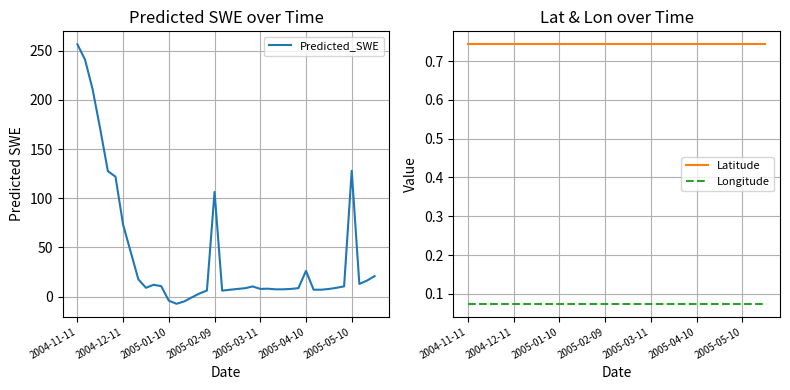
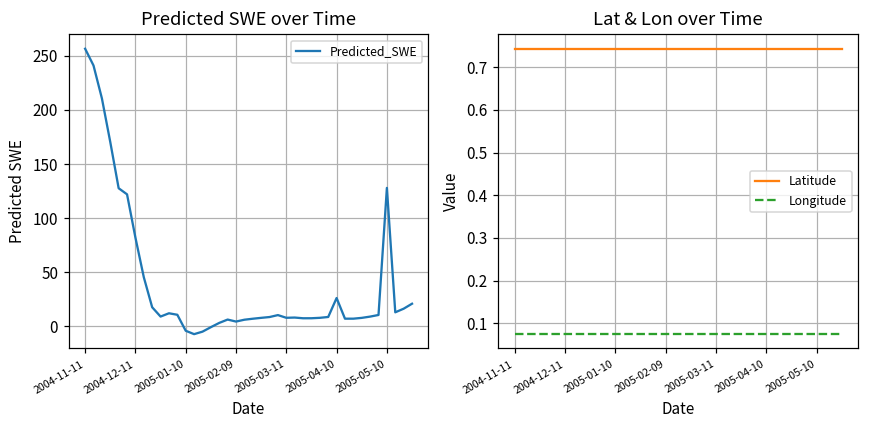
Predicted SWE over Time, 2004-12-11: 70 -> 80
Predicted SWE over Time, 2005-02-09: 110 -> 0
